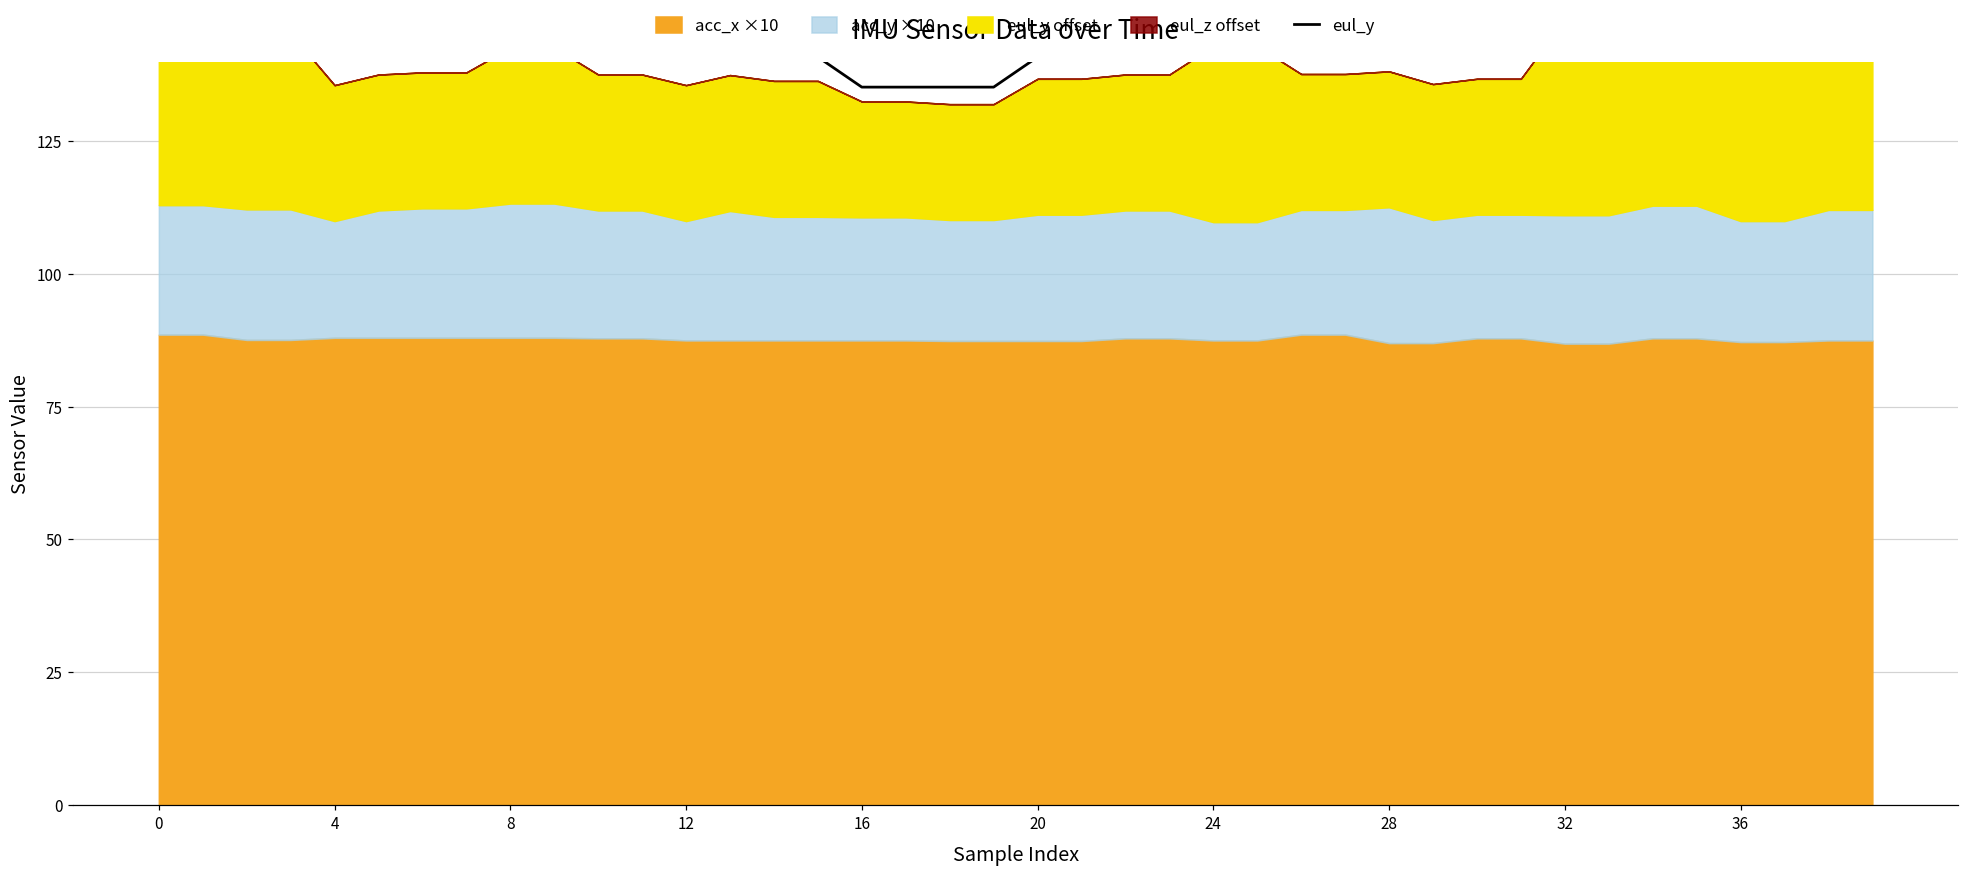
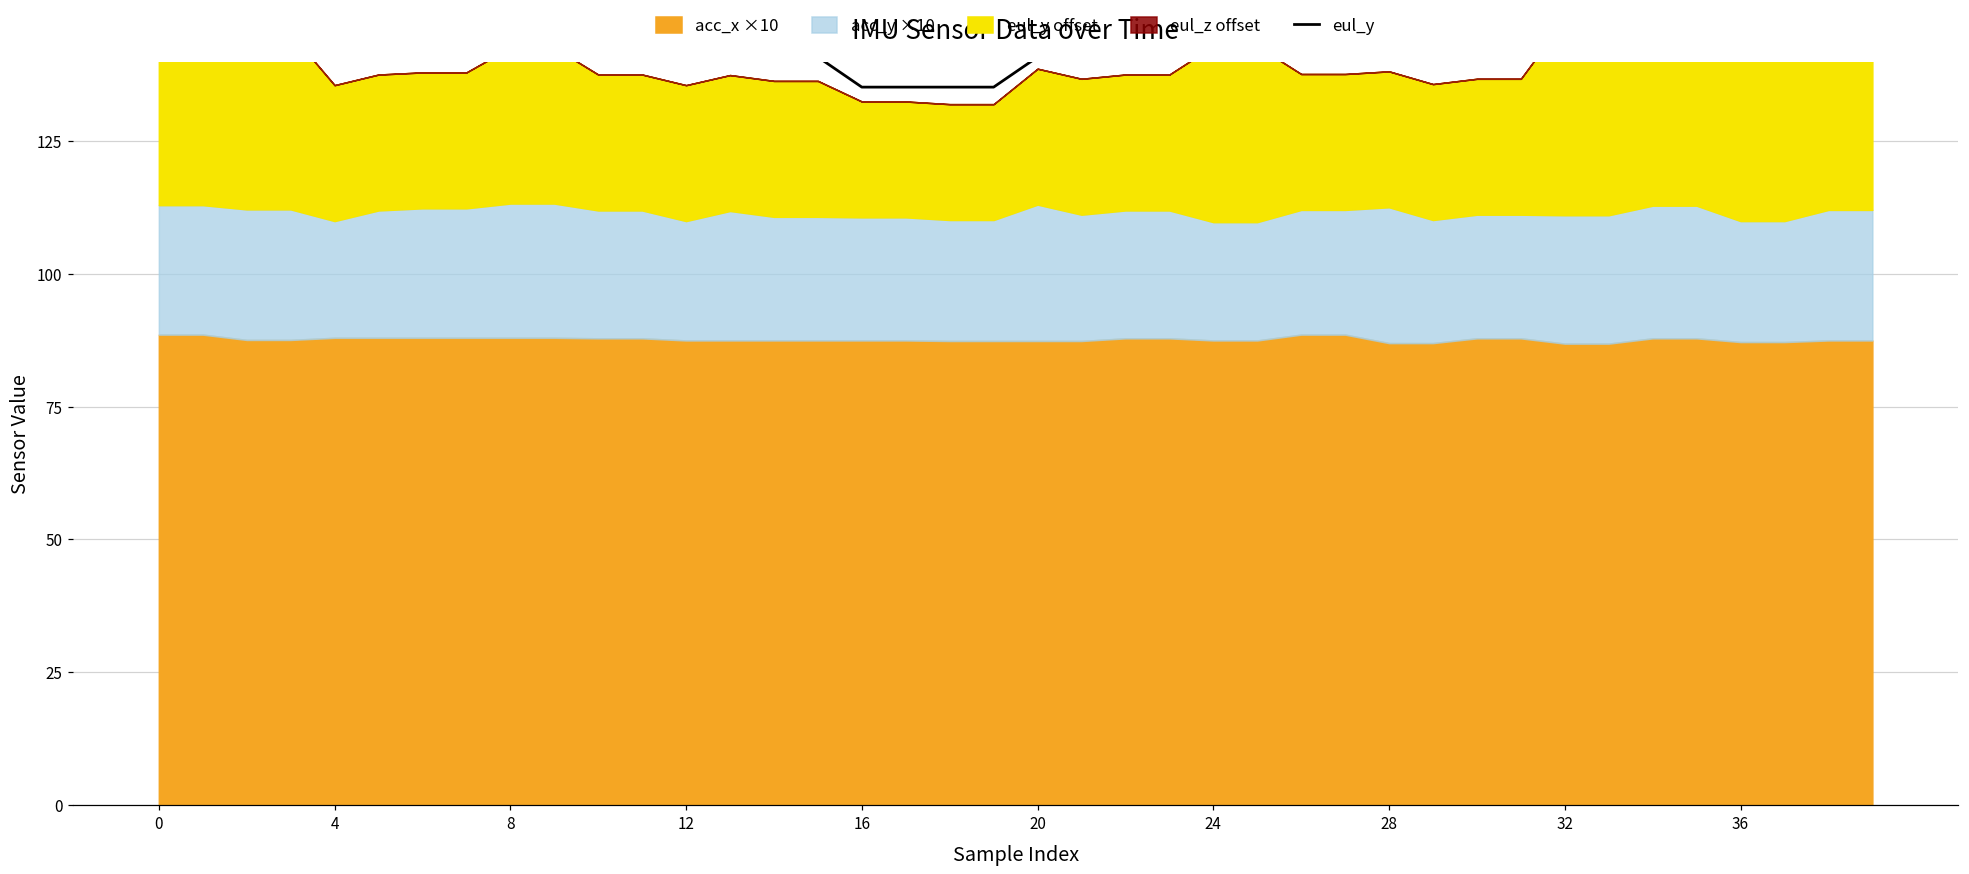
acc_y ×10, 20: 24 -> 26
